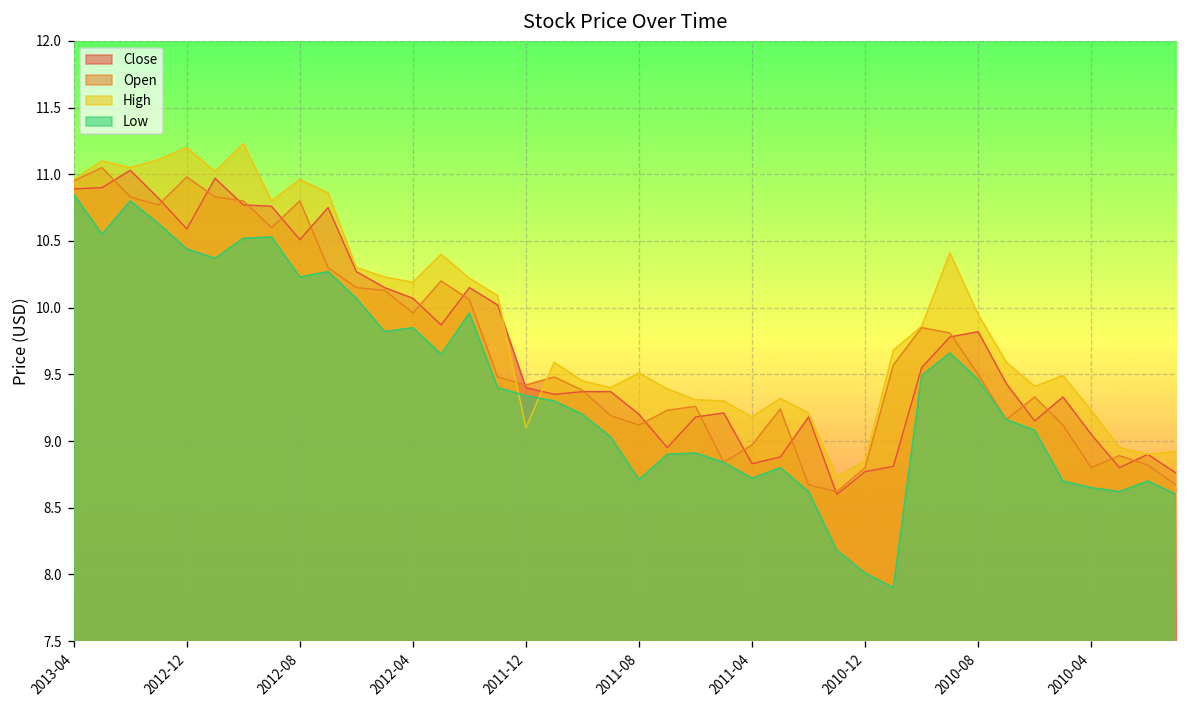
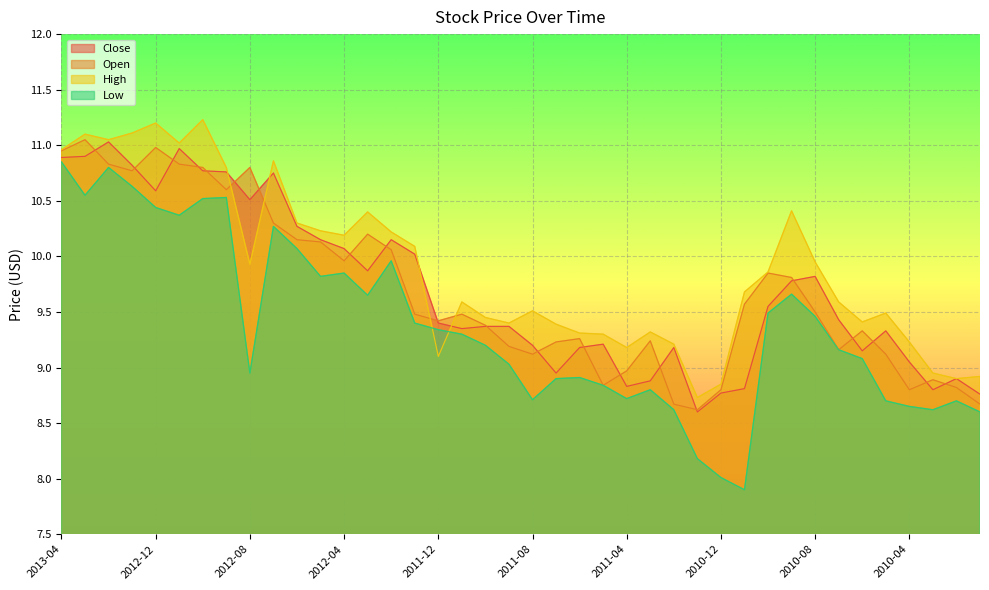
High, 2012-08: 10.96 -> 9.93
Low, 2012-08: 10.23 -> 8.95
